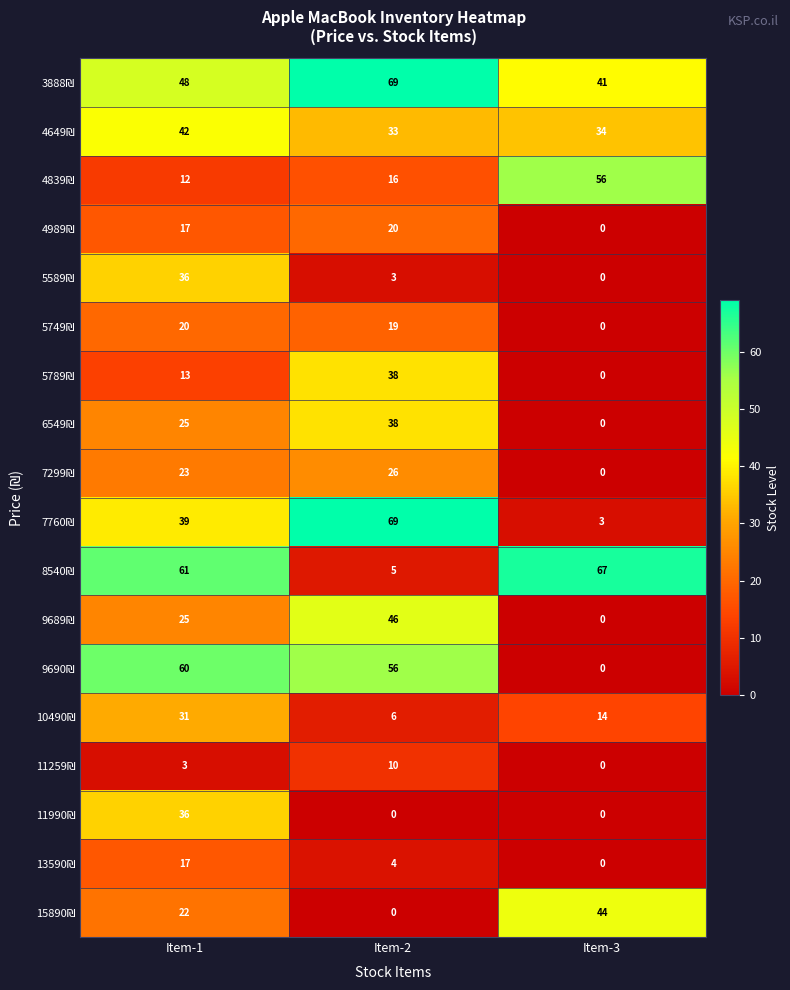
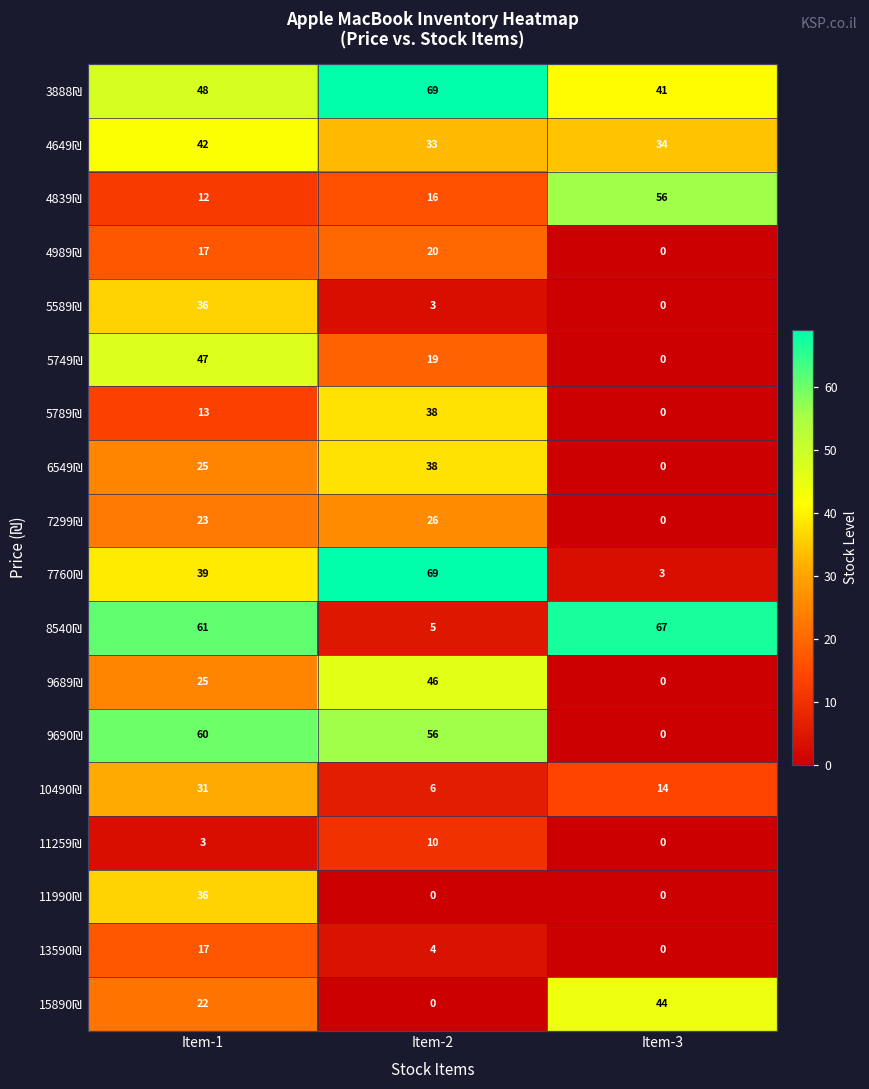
5749₪, Item-1: 20 -> 47
